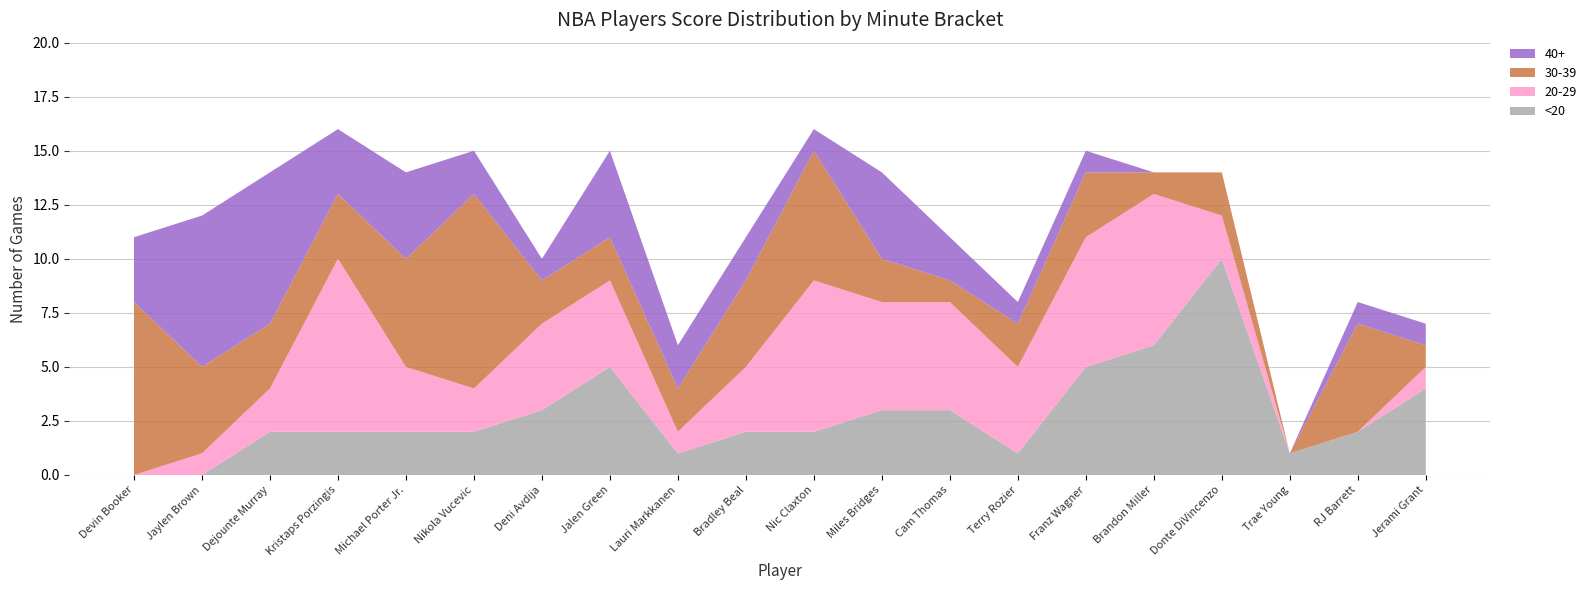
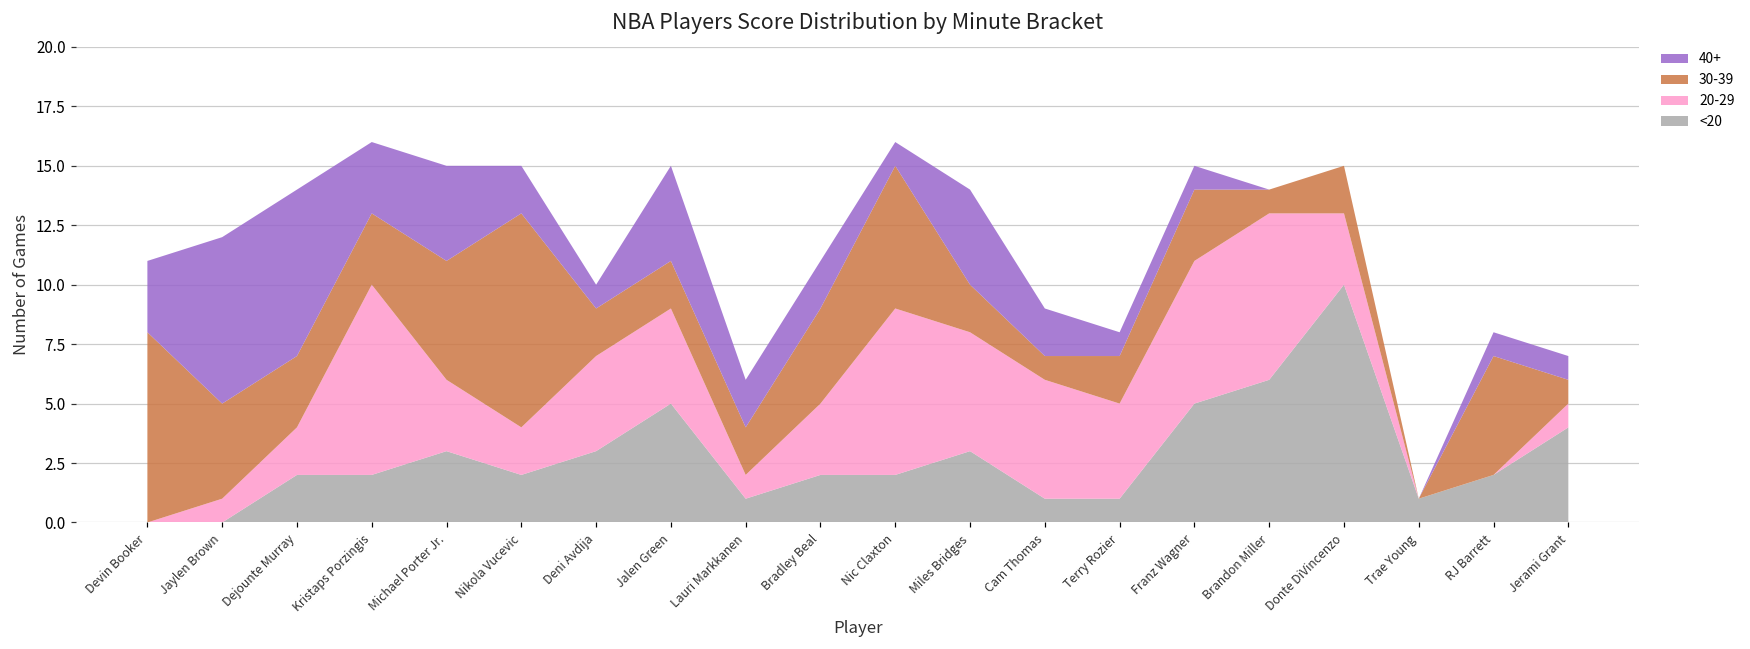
<20, Michael Porter Jr.: 2 -> 3
<20, Cam Thomas: 3 -> 1
20-29, Donte DiVincenzo: 2 -> 3
